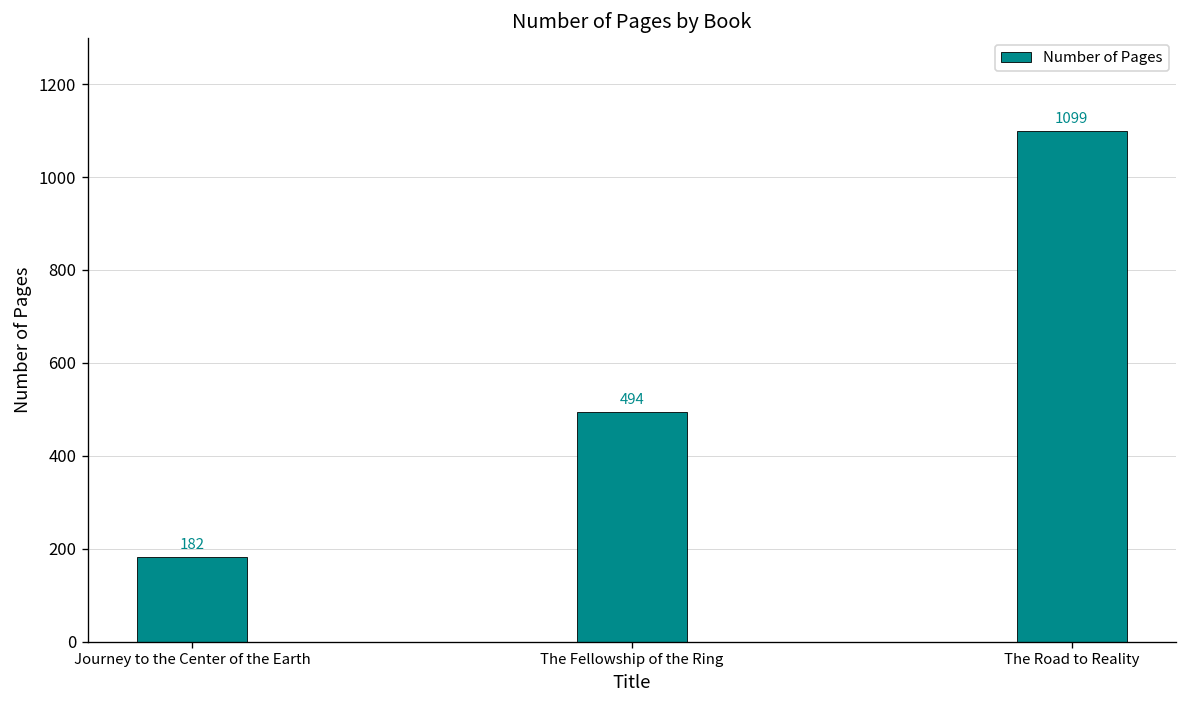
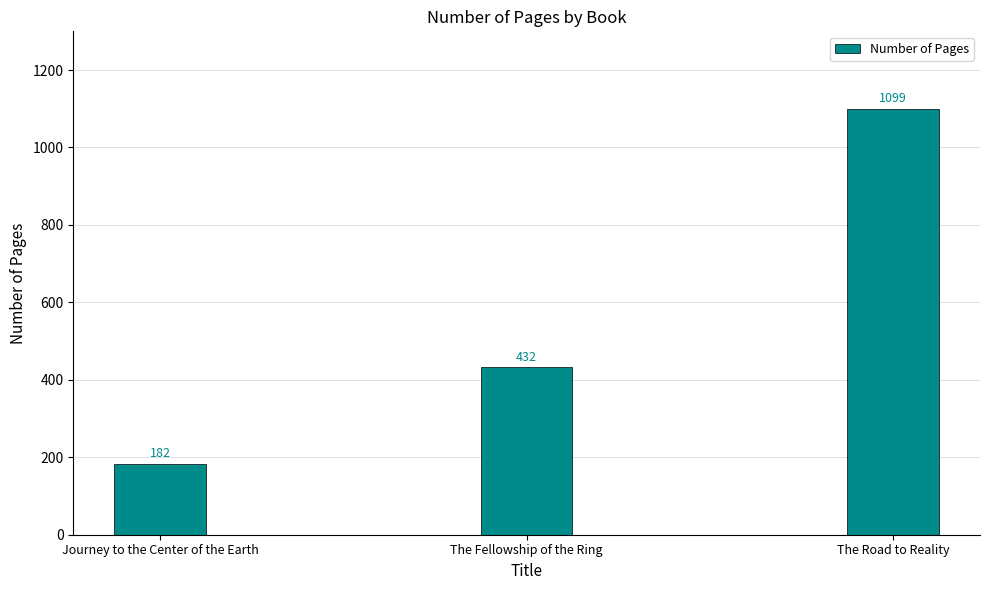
The Fellowship of the Ring: 494 -> 432
